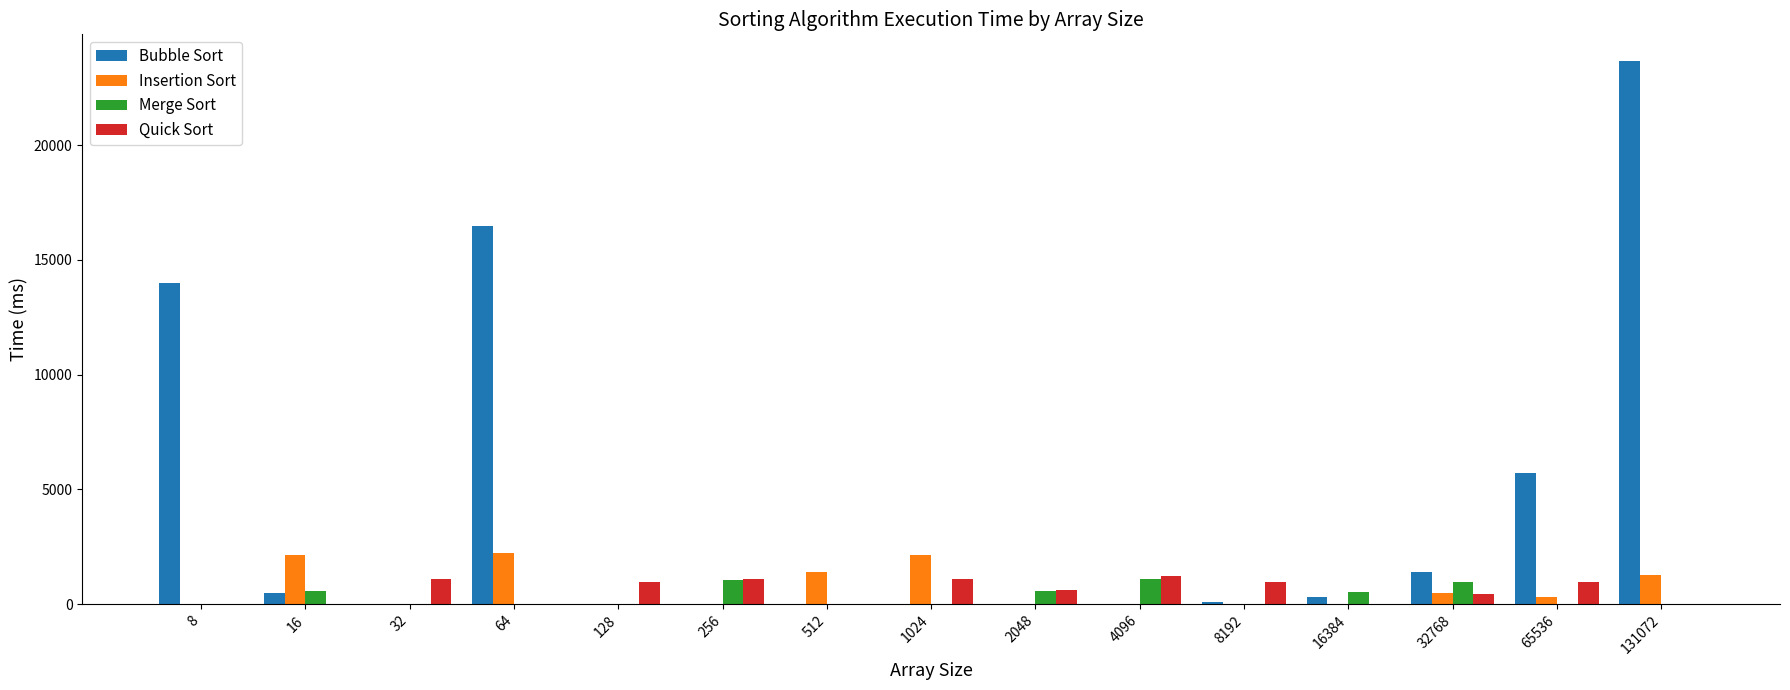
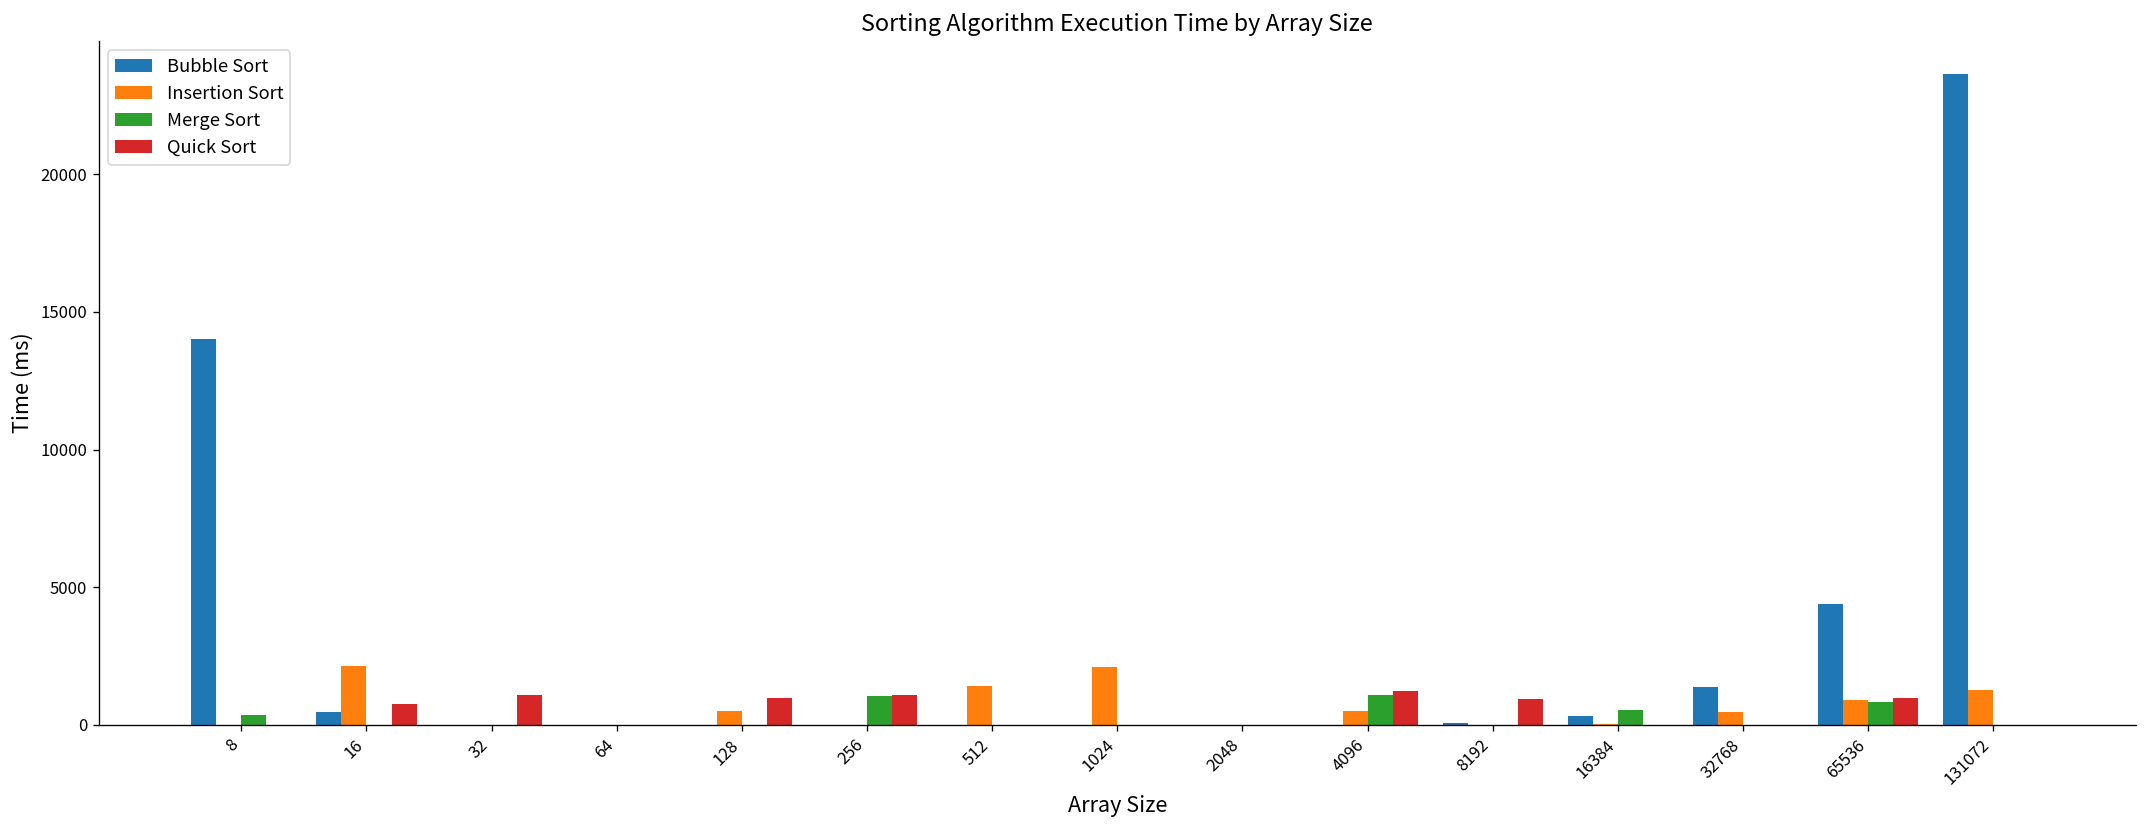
Merge Sort, 8: 0 -> 400
Merge Sort, 16: 600 -> 0
Quick Sort, 16: 0 -> 800
Bubble Sort, 64: 16500 -> 0
Insertion Sort, 64: 2200 -> 0
Insertion Sort, 128: 0 -> 500
Quick Sort, 1024: 1100 -> 0
Merge Sort, 2048: 600 -> 0
Quick Sort, 2048: 600 -> 0
Insertion Sort, 4096: 0 -> 500
Merge Sort, 32768: 1000 -> 0
Quick Sort, 32768: 400 -> 0
Bubble Sort, 65536: 5700 -> 4400
Insertion Sort, 65536: 300 -> 900
Merge Sort, 65536: 0 -> 800
